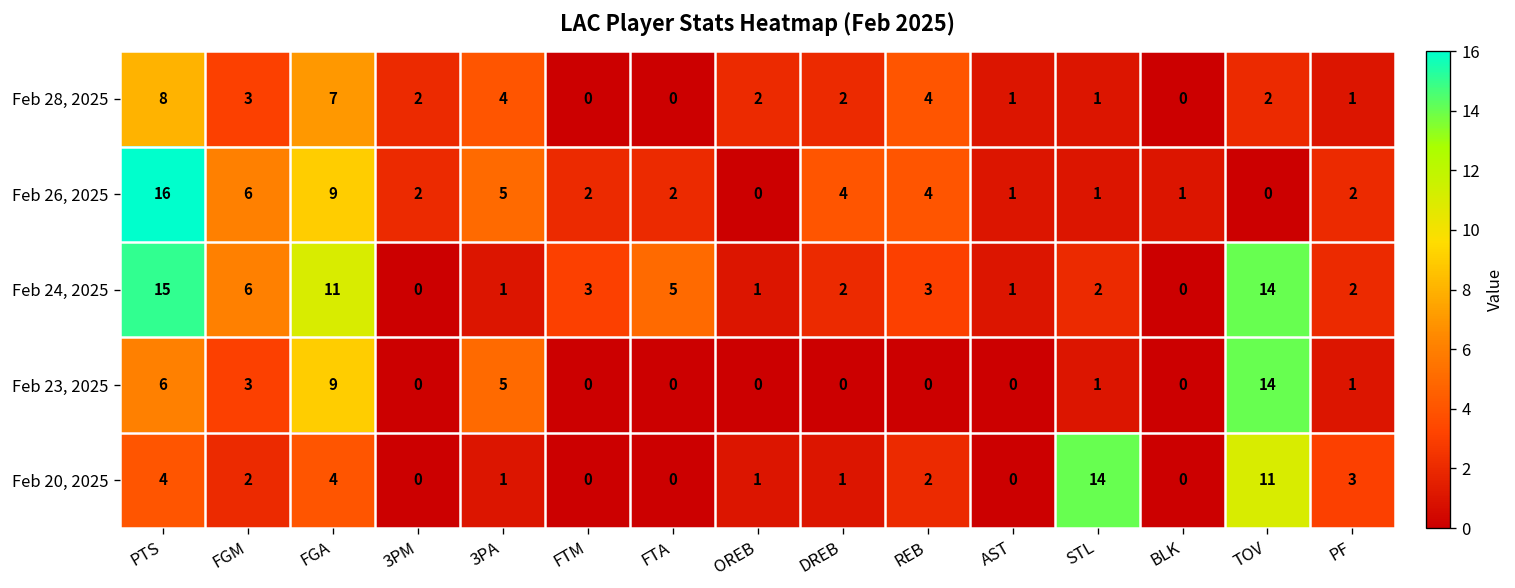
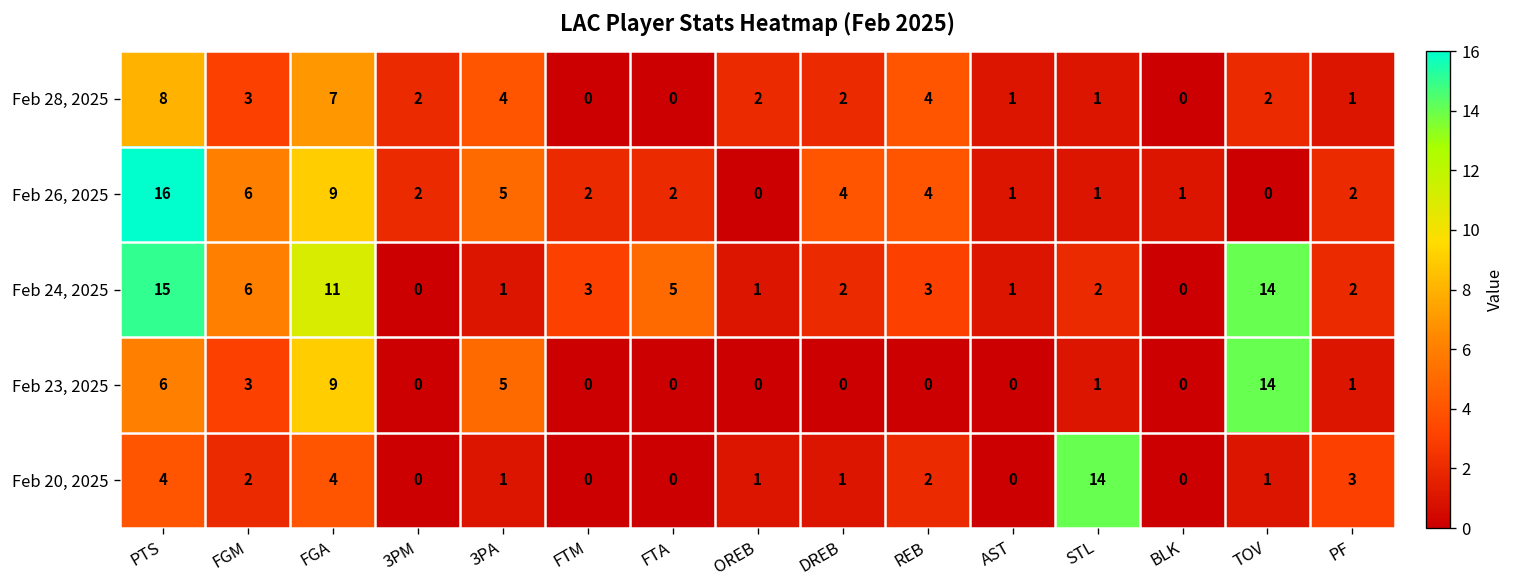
Feb 20, 2025, TOV: 11 -> 1
